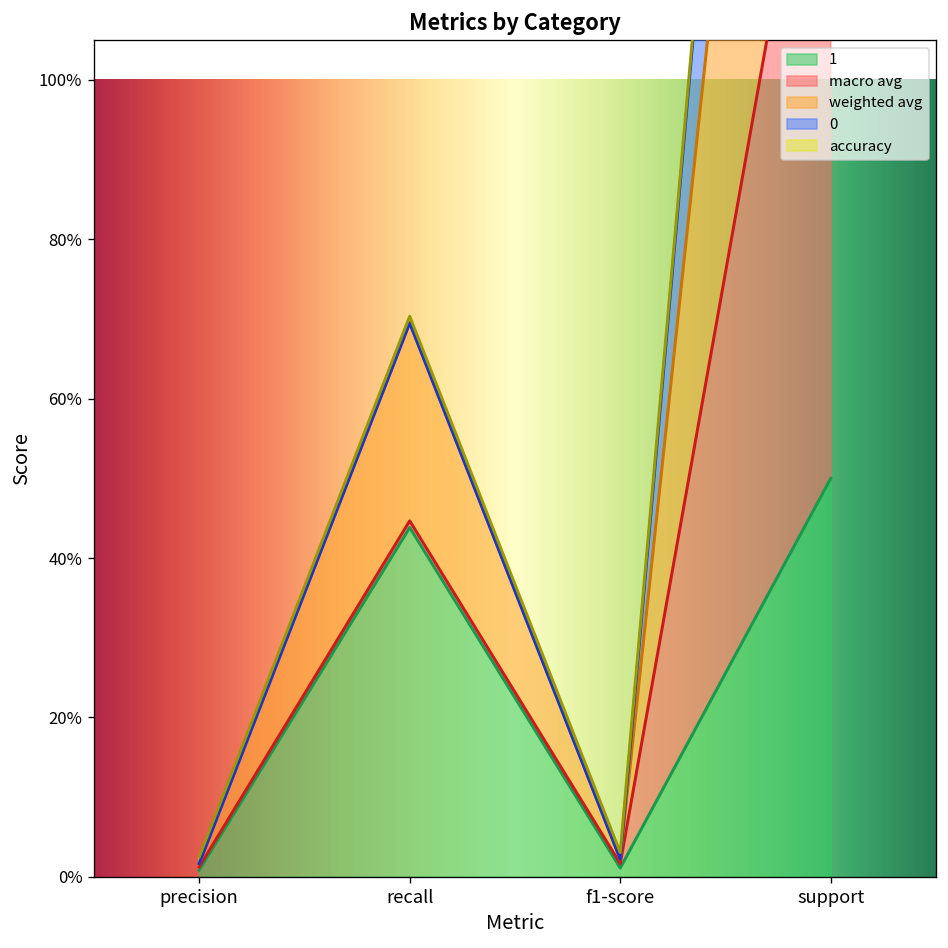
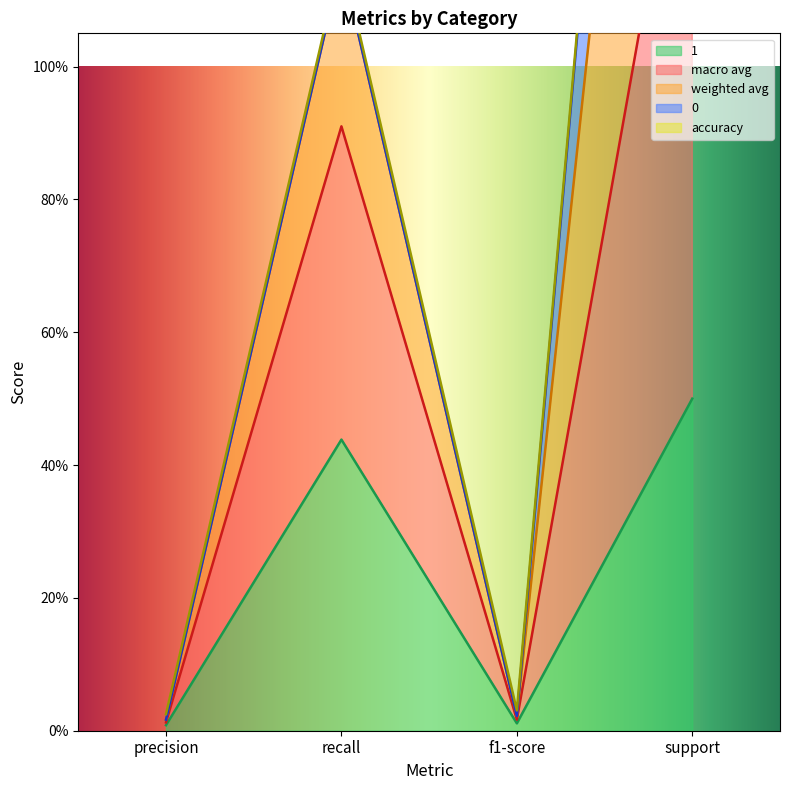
macro avg, recall: 1% -> 47%
